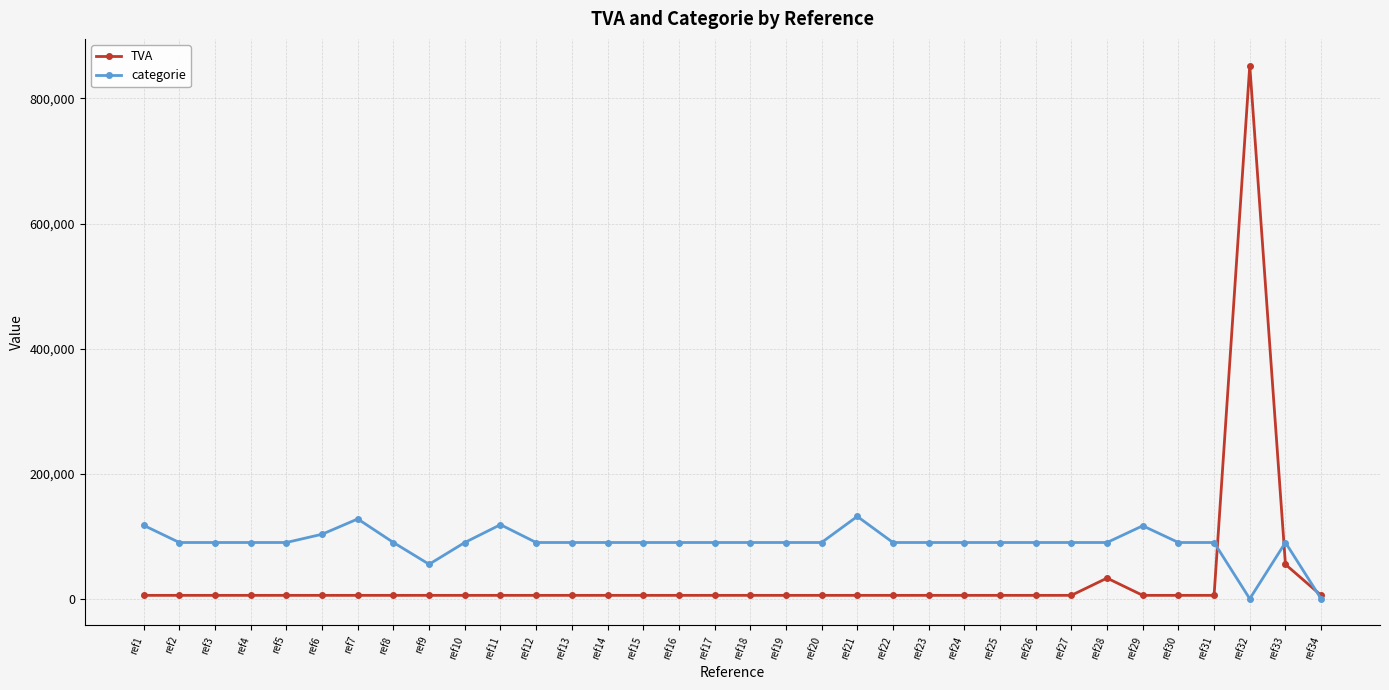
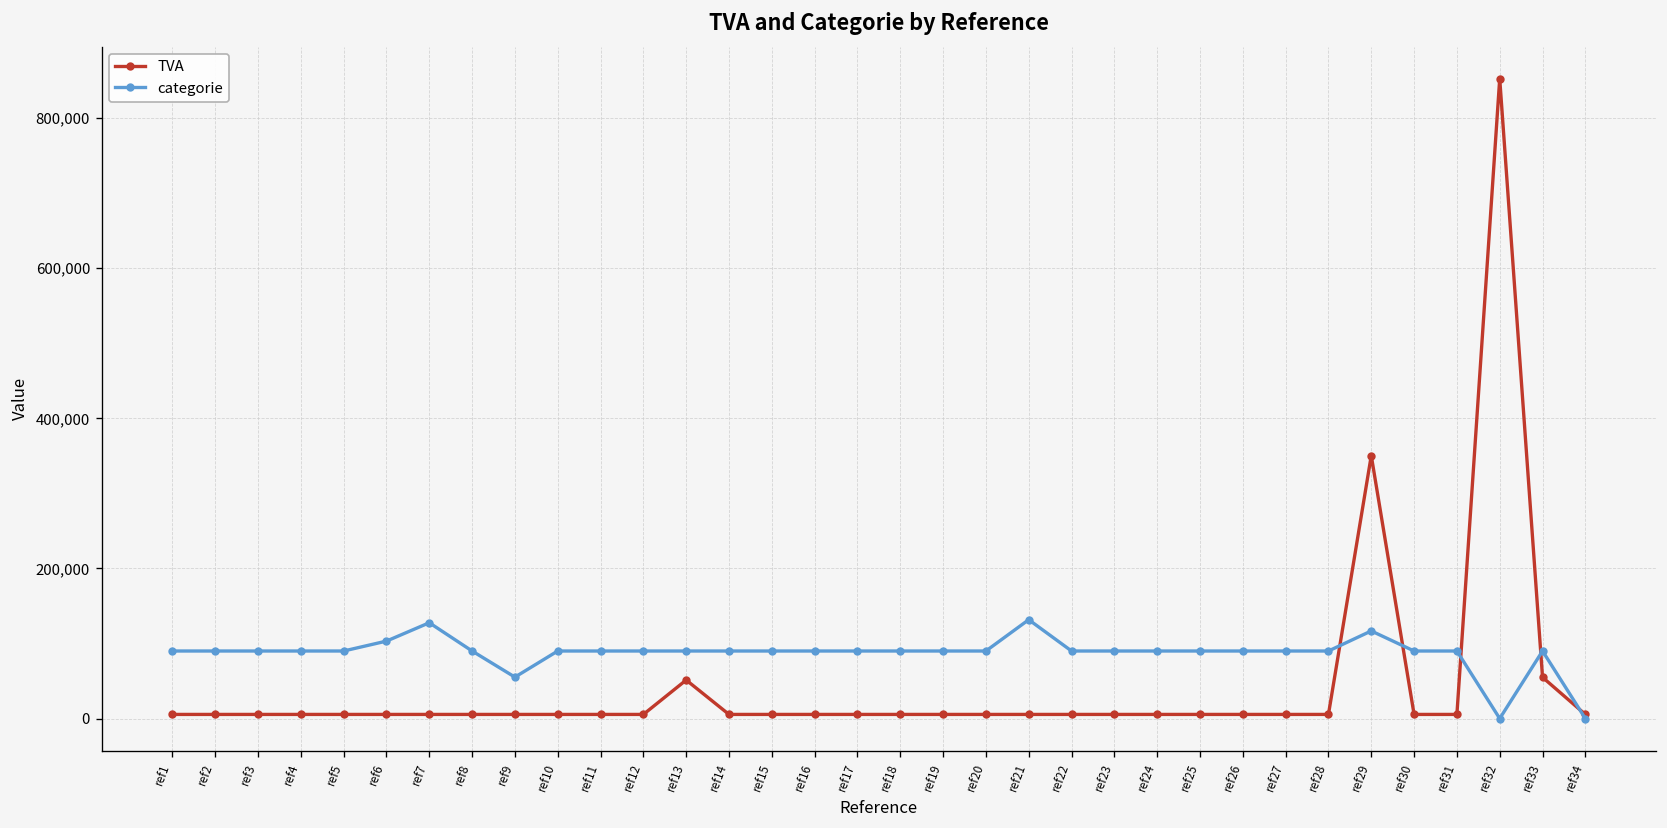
categorie, ref1: 120,000 -> 90,000
categorie, ref11: 120,000 -> 90,000
TVA, ref13: 10,000 -> 50,000
TVA, ref28: 30,000 -> 10,000
TVA, ref29: 10,000 -> 350,000
